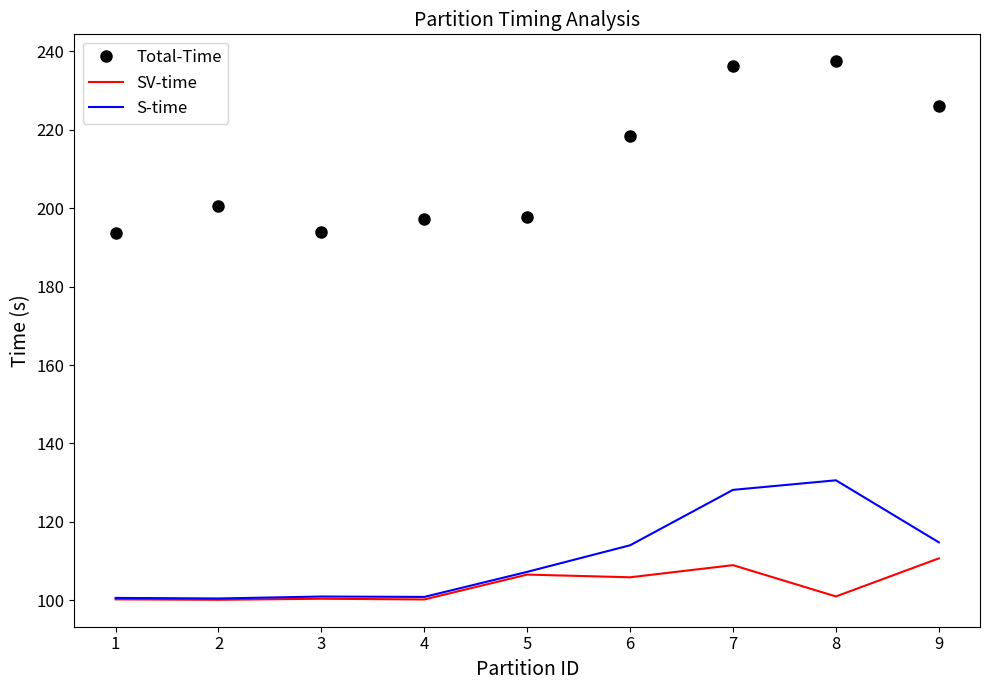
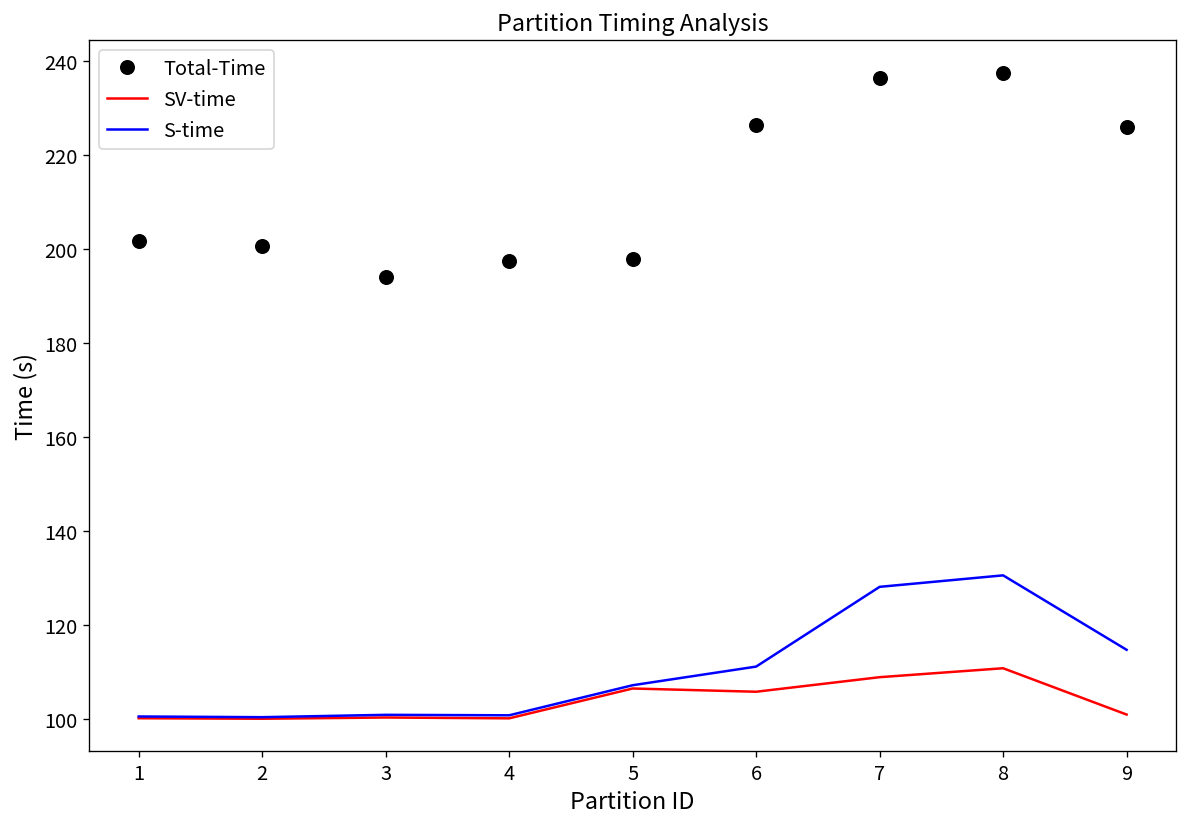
Total-Time, 1: 194 -> 202
Total-Time, 6: 218 -> 226
S-time, 6: 114 -> 111
SV-time, 8: 101 -> 111
SV-time, 9: 111 -> 101
